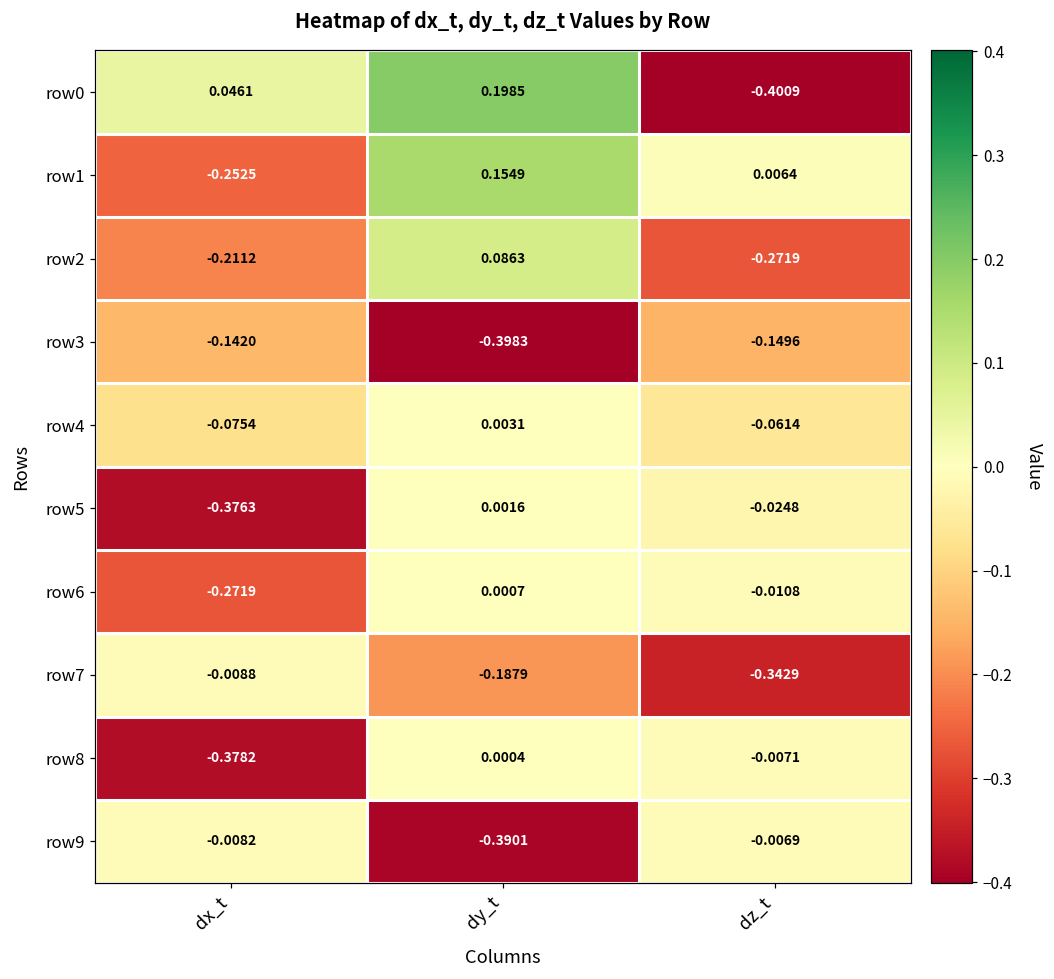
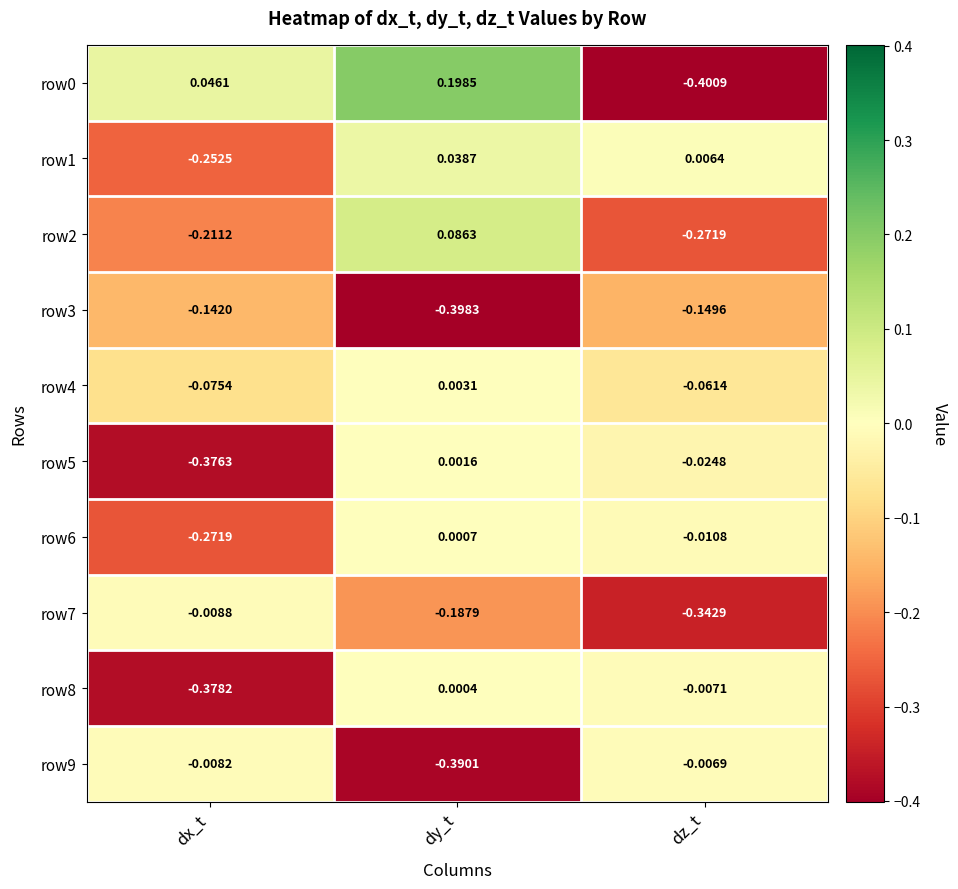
row1, dy_t: 0.1549 -> 0.0387
